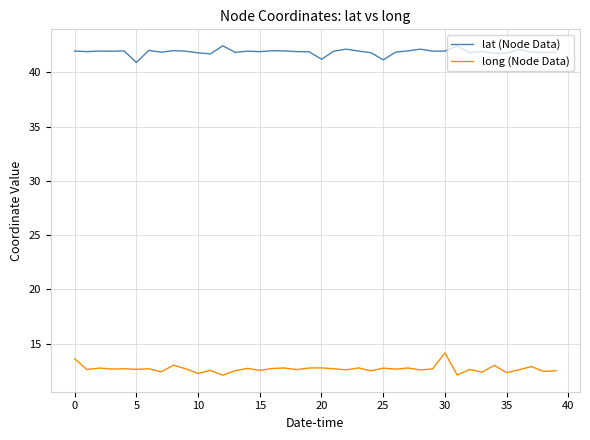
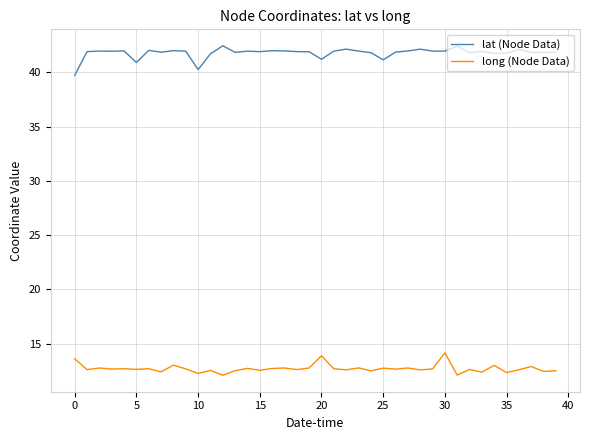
lat (Node Data), 0: 42.0 -> 39.7
lat (Node Data), 10: 41.8 -> 40.2
long (Node Data), 20: 12.8 -> 13.9
